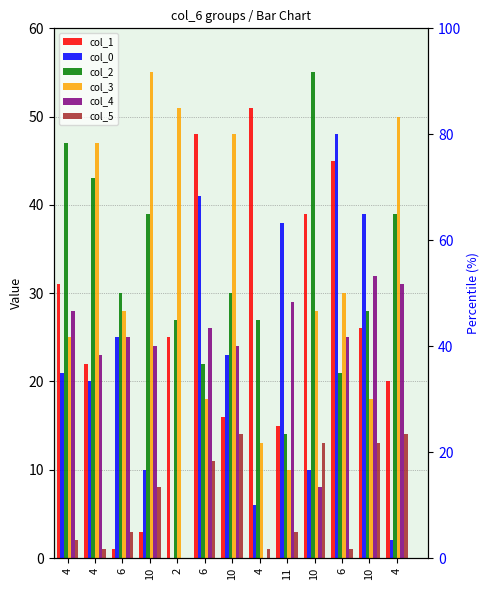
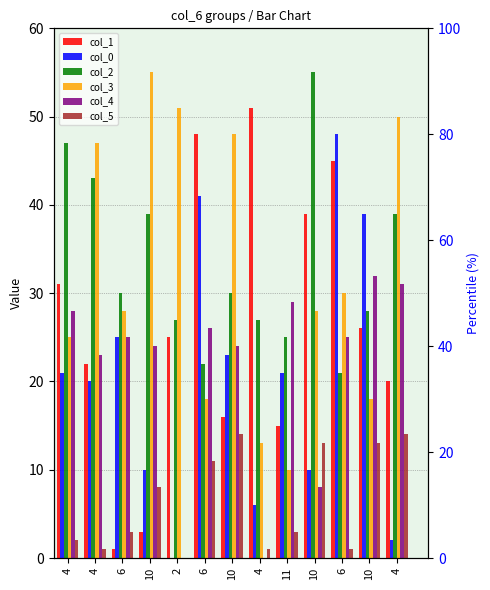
col_0, 11: 38 -> 21
col_2, 11: 14 -> 25
